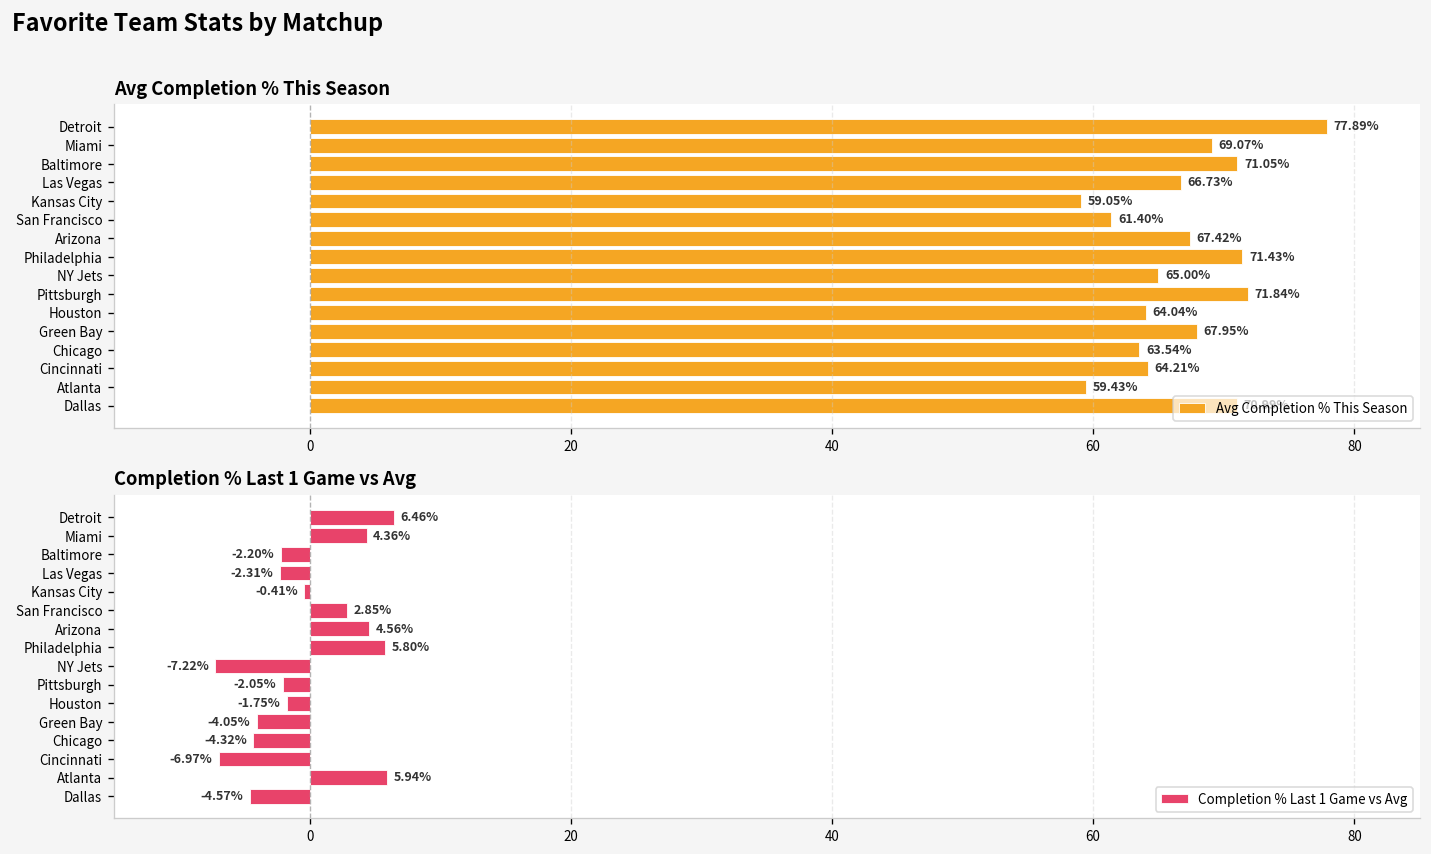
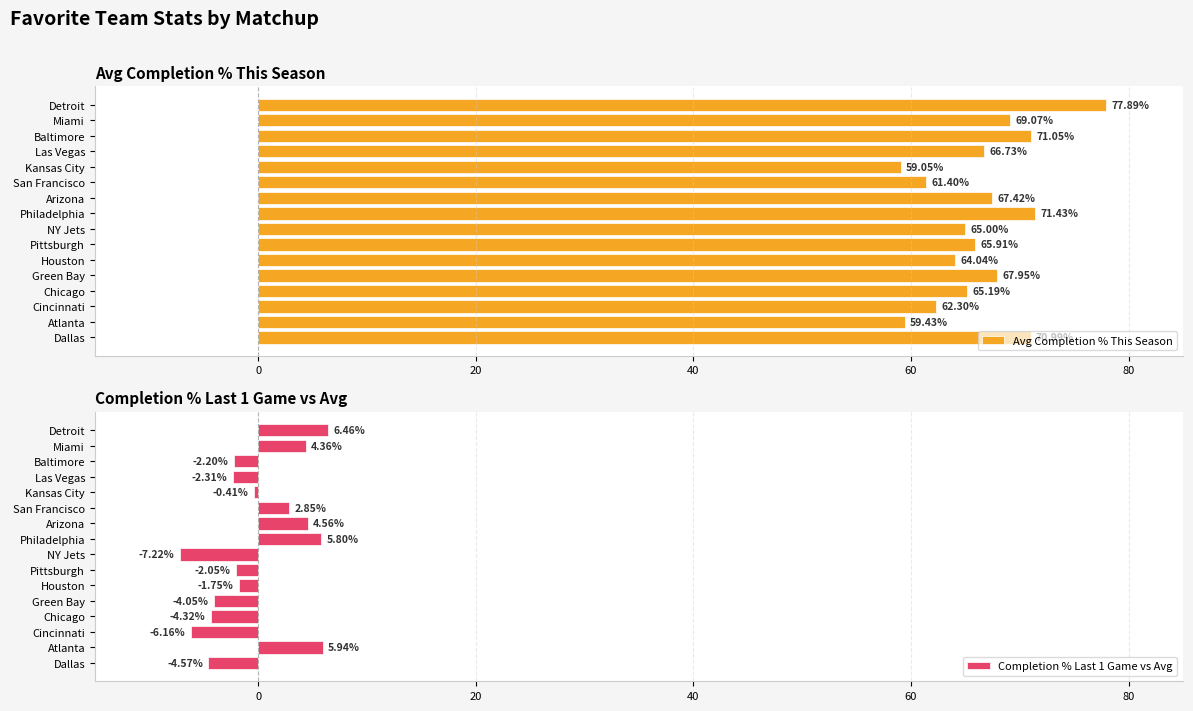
Avg Completion % This Season, Pittsburgh: 71.84% -> 65.91%
Avg Completion % This Season, Chicago: 63.54% -> 65.19%
Avg Completion % This Season, Cincinnati: 64.21% -> 62.30%
Completion % Last 1 Game vs Avg, Cincinnati: -6.97% -> -6.16%
